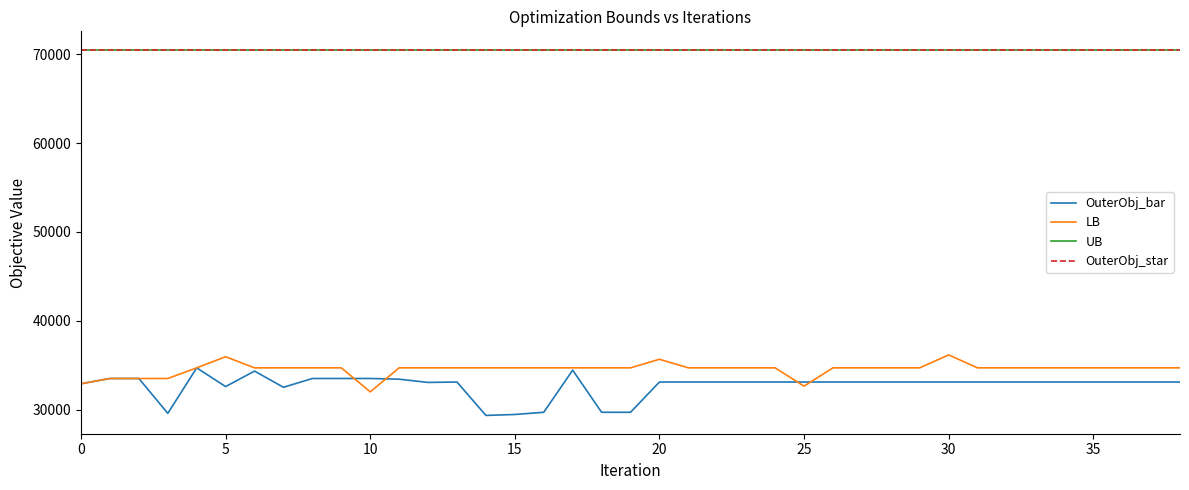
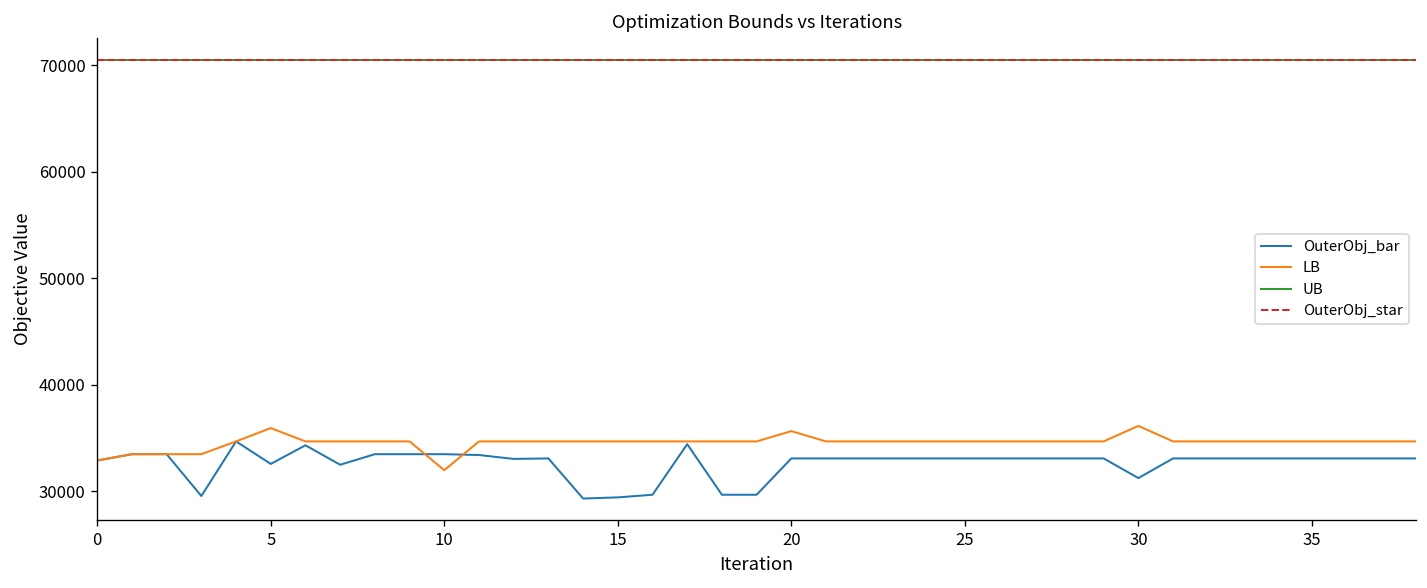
LB, 25: 33000 -> 35000
OuterObj_bar, 30: 33000 -> 31000
